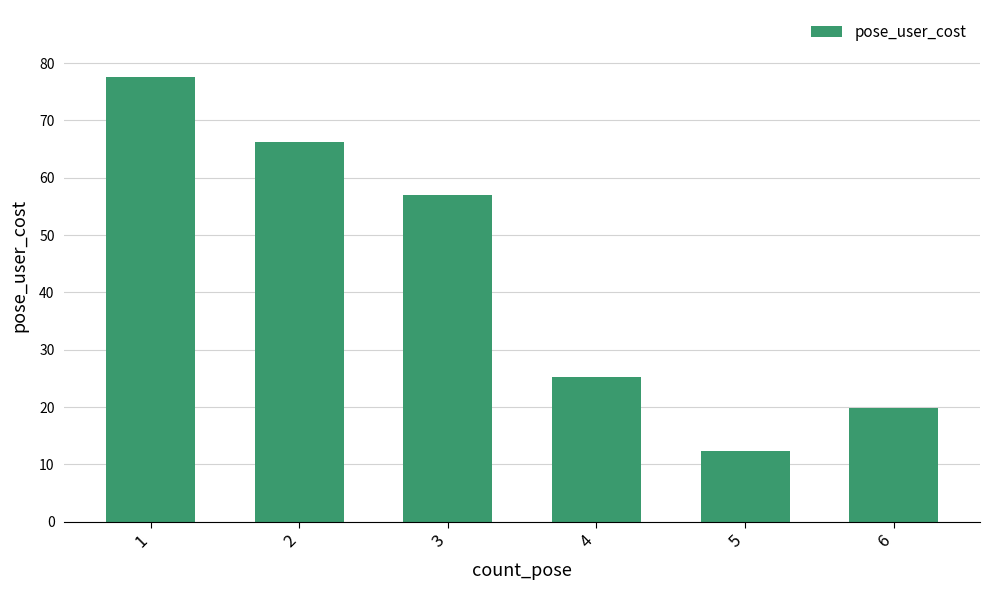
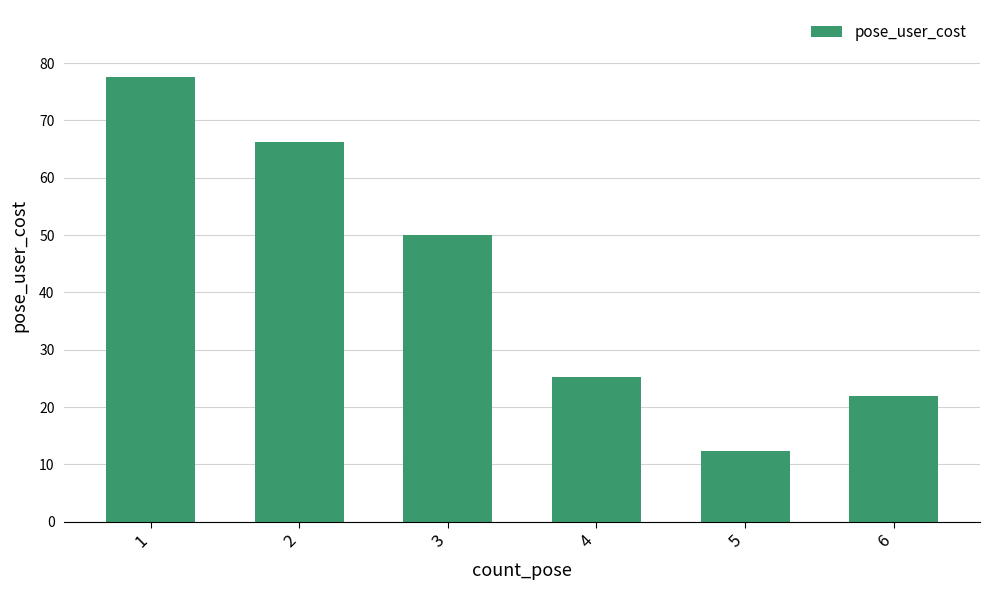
3: 57 -> 50
6: 20 -> 22
